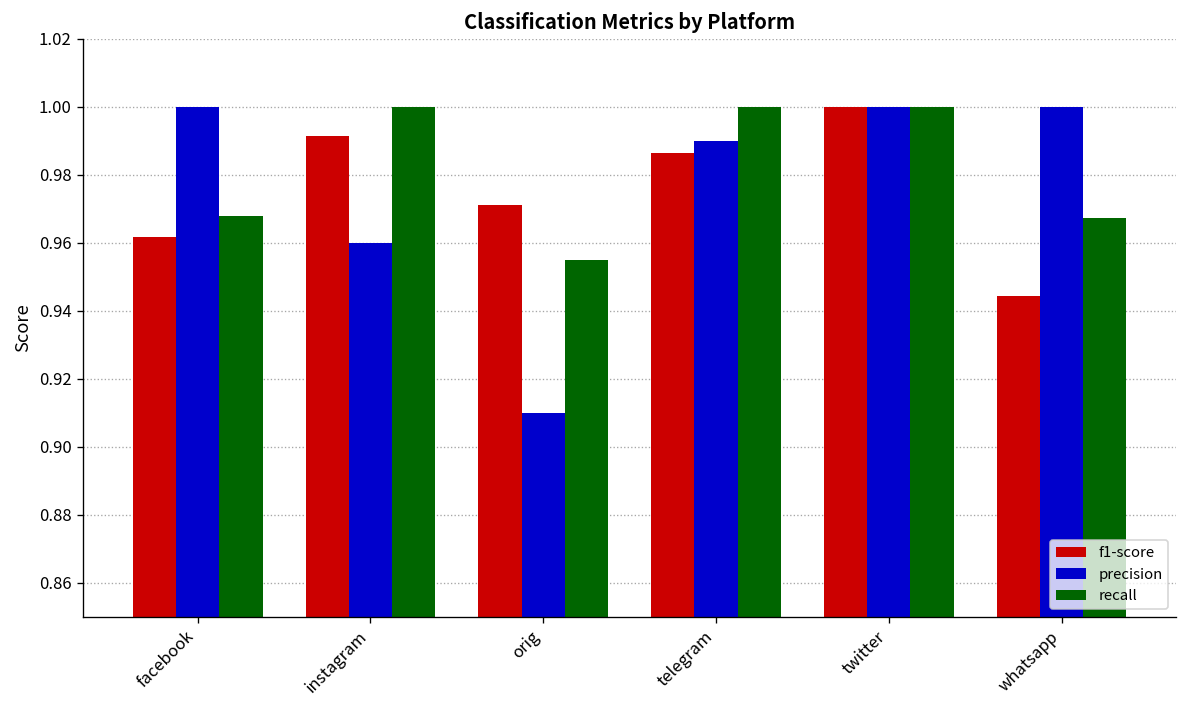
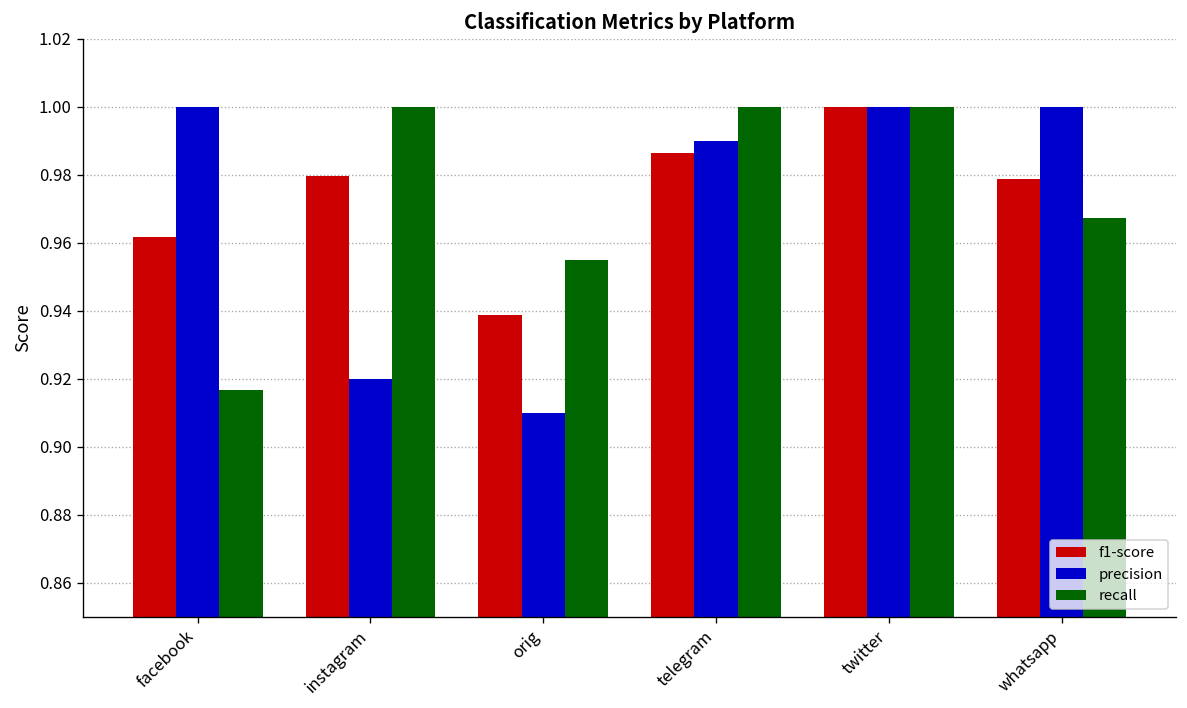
recall, facebook: 0.968 -> 0.917
f1-score, instagram: 0.991 -> 0.980
precision, instagram: 0.96 -> 0.92
f1-score, orig: 0.971 -> 0.939
f1-score, whatsapp: 0.944 -> 0.979
